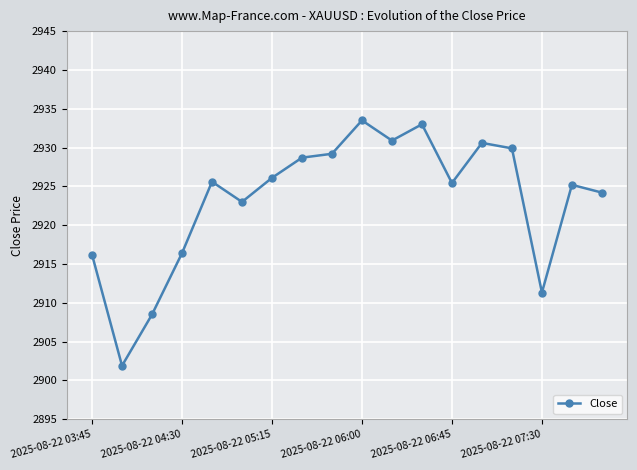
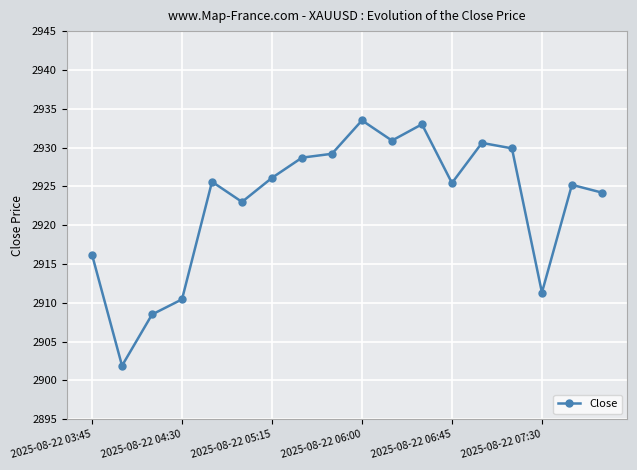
2025-08-22 04:30: 2916 -> 2910
